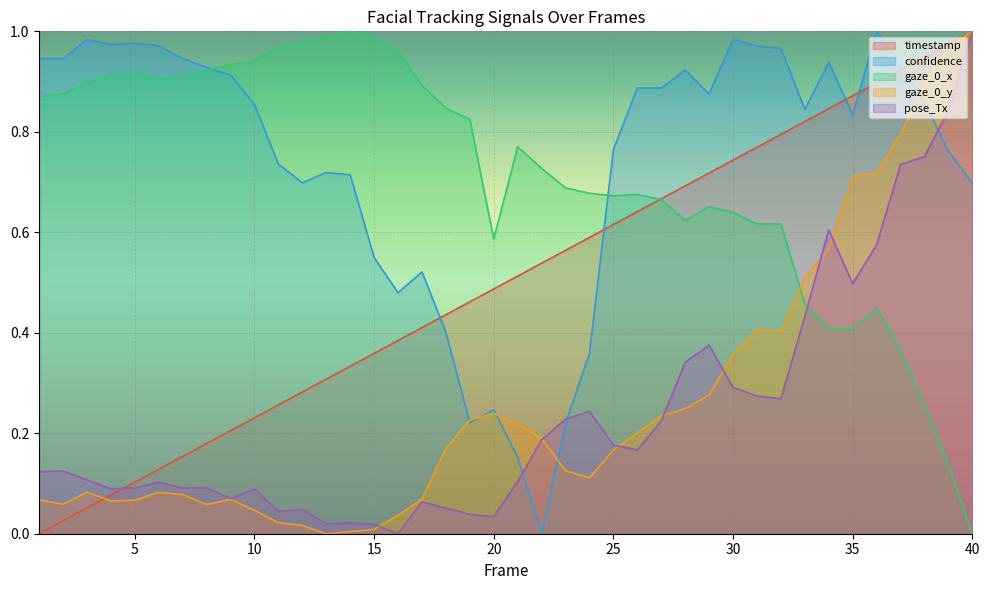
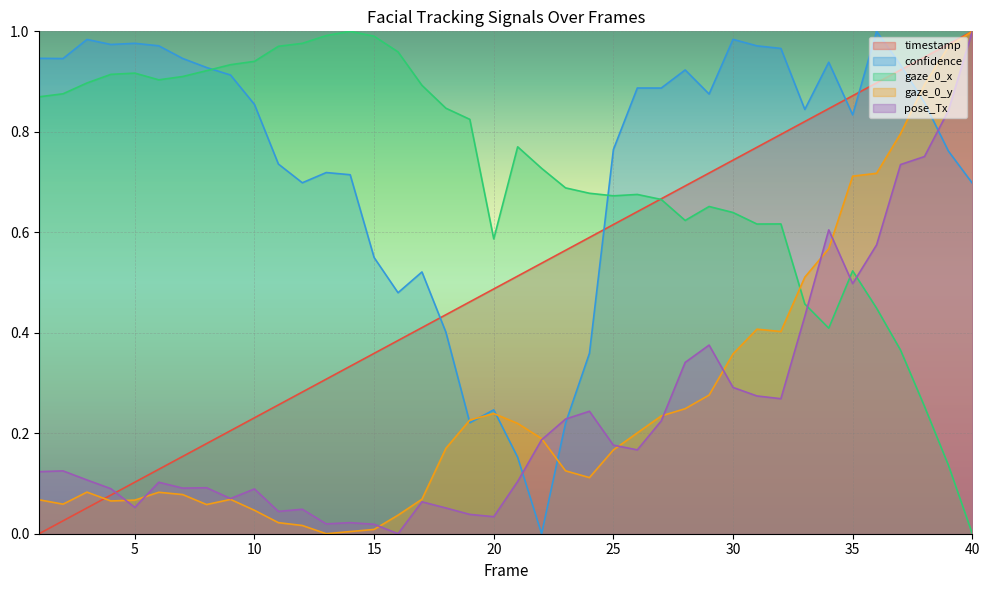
pose_Tx, 5: 0.09 -> 0.05
gaze_0_x, 35: 0.41 -> 0.52
